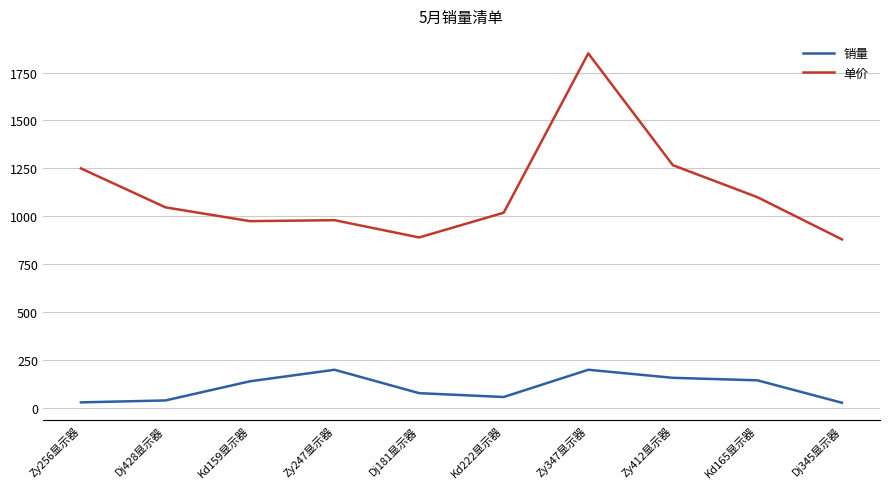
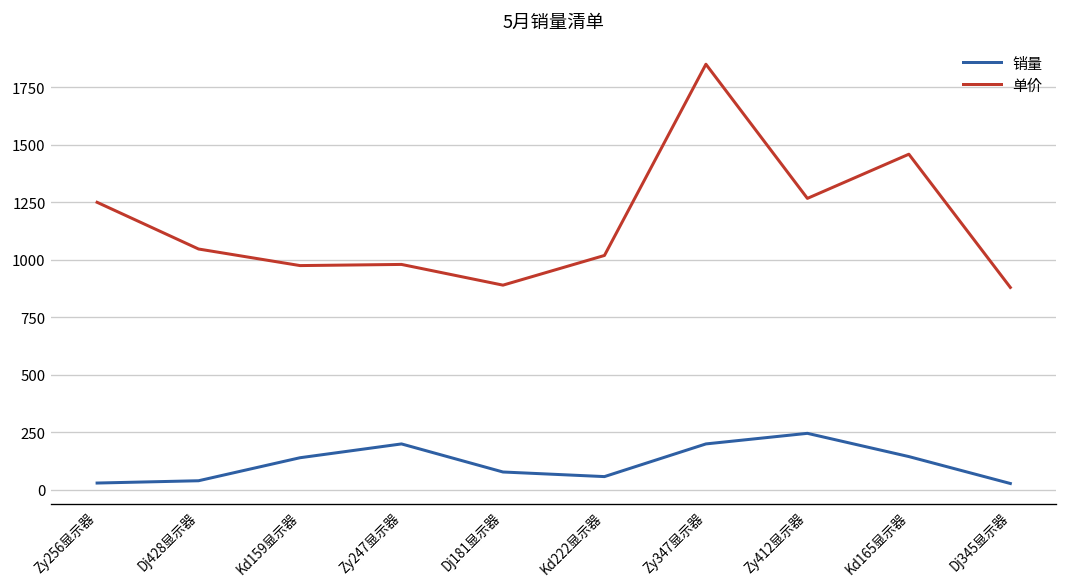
销量, Zy412显示器: 160 -> 250
单价, Kd165显示器: 1100 -> 1460
